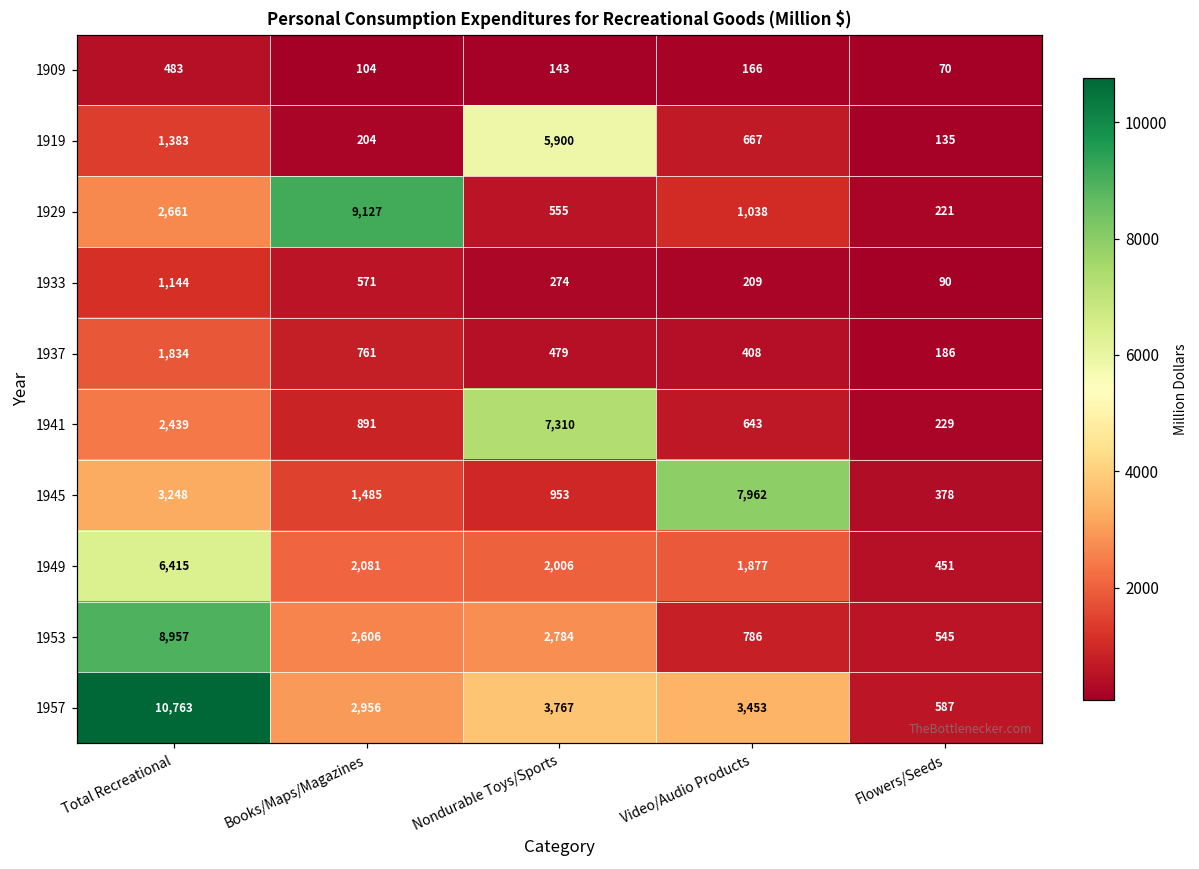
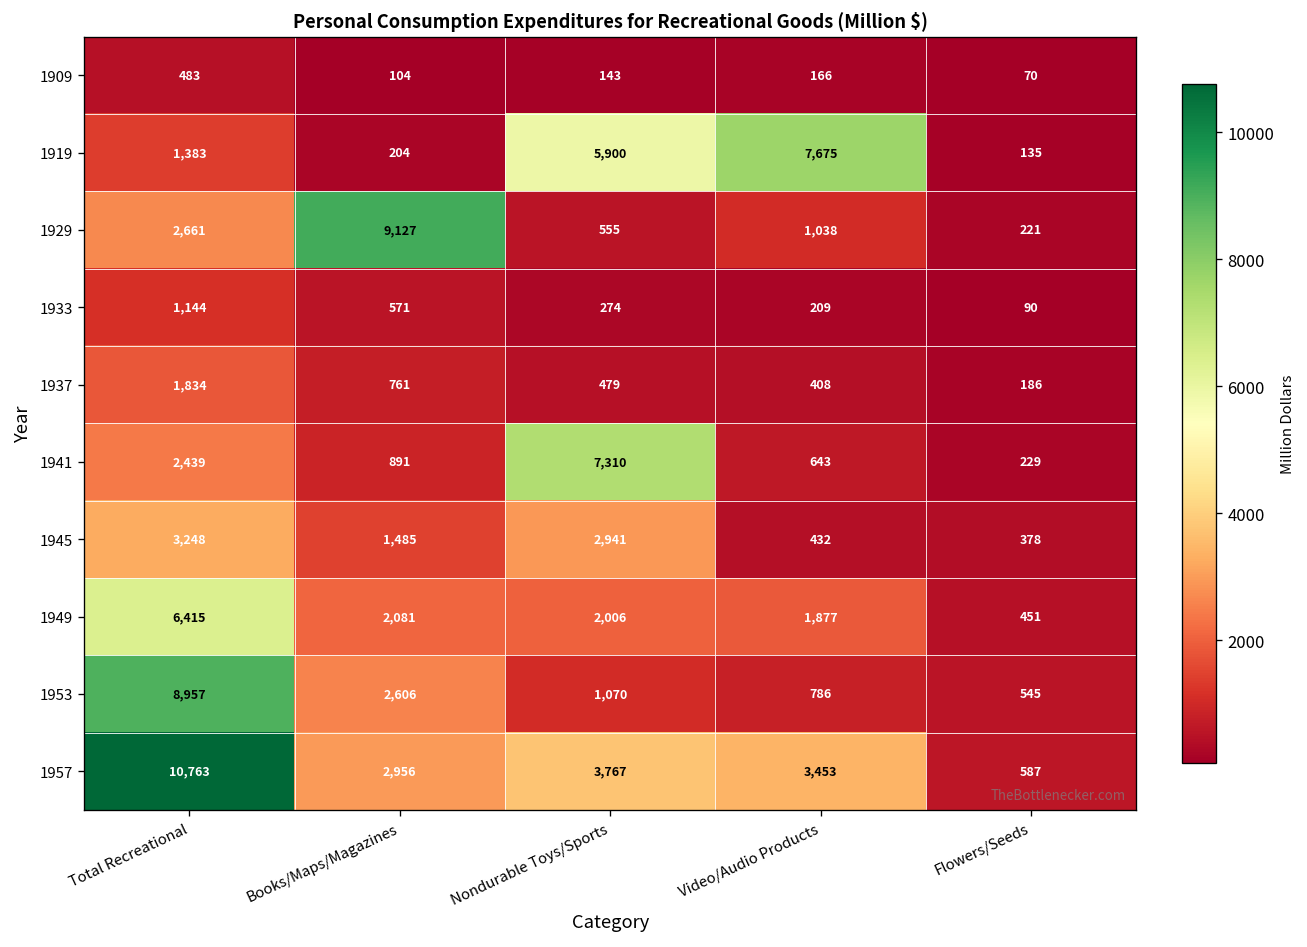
1919, Video/Audio Products: 667 -> 7,675
1945, Nondurable Toys/Sports: 953 -> 2,941
1945, Video/Audio Products: 7,962 -> 432
1953, Nondurable Toys/Sports: 2,784 -> 1,070
